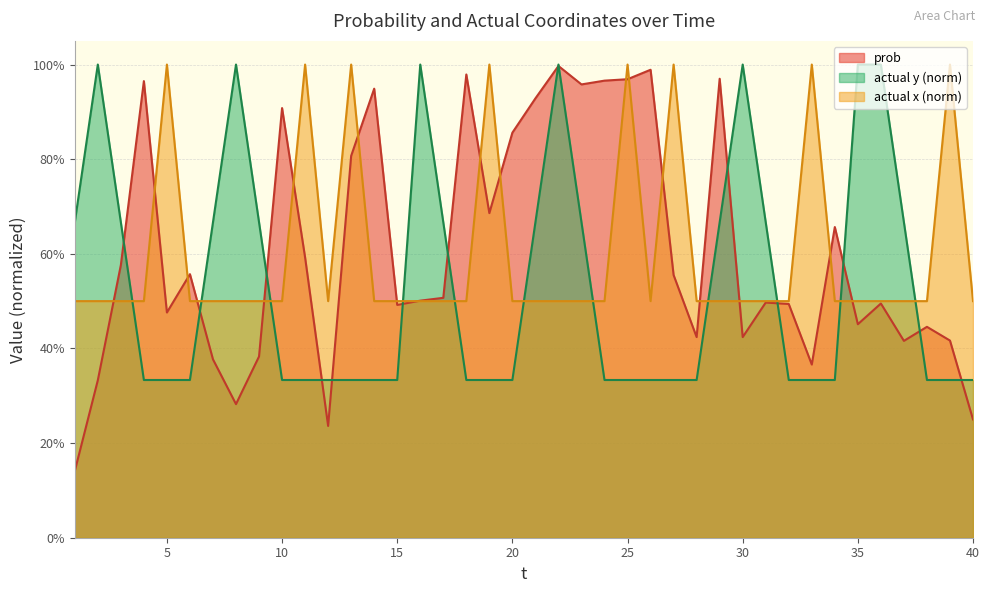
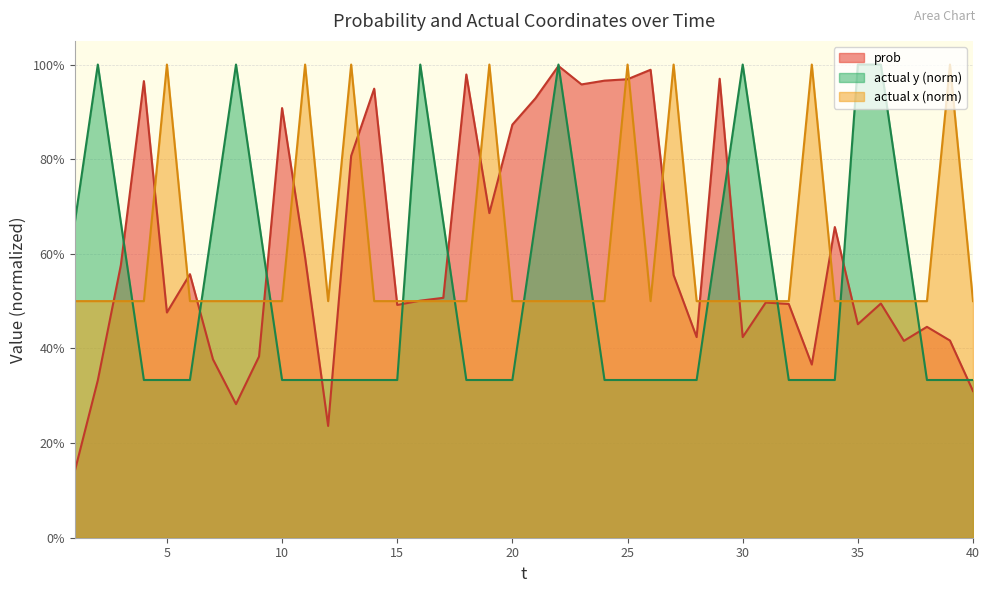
prob, 20: 86% -> 87%
prob, 40: 25% -> 31%
